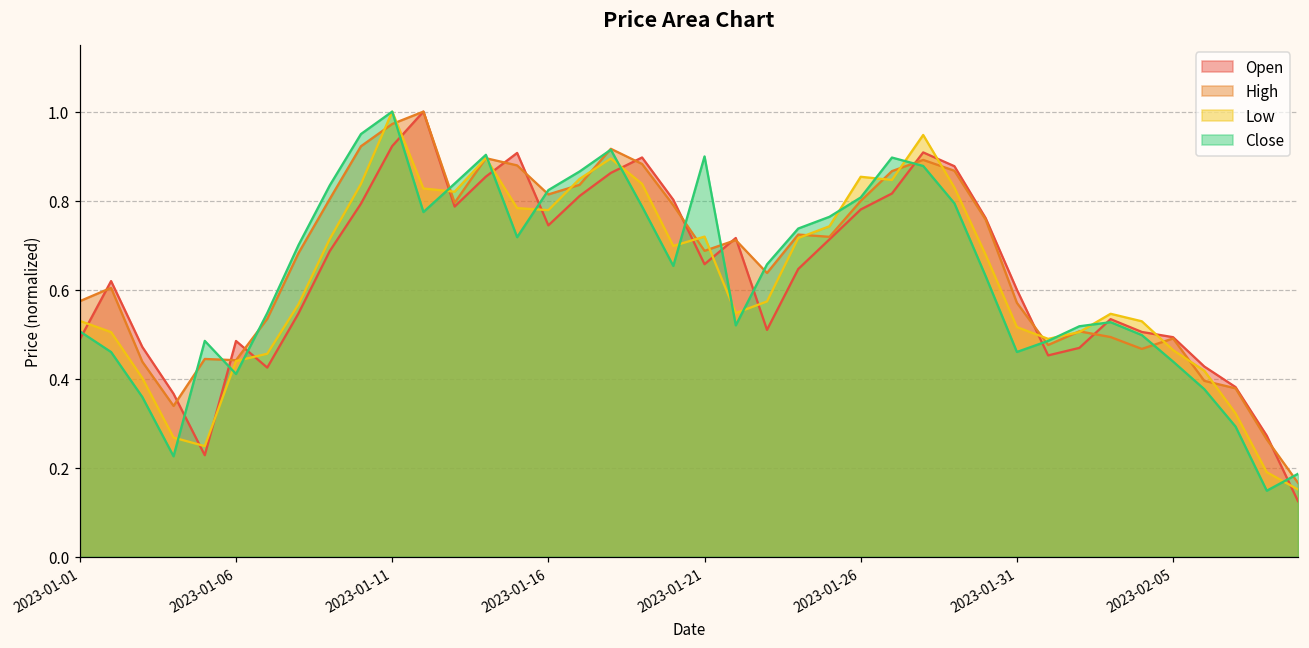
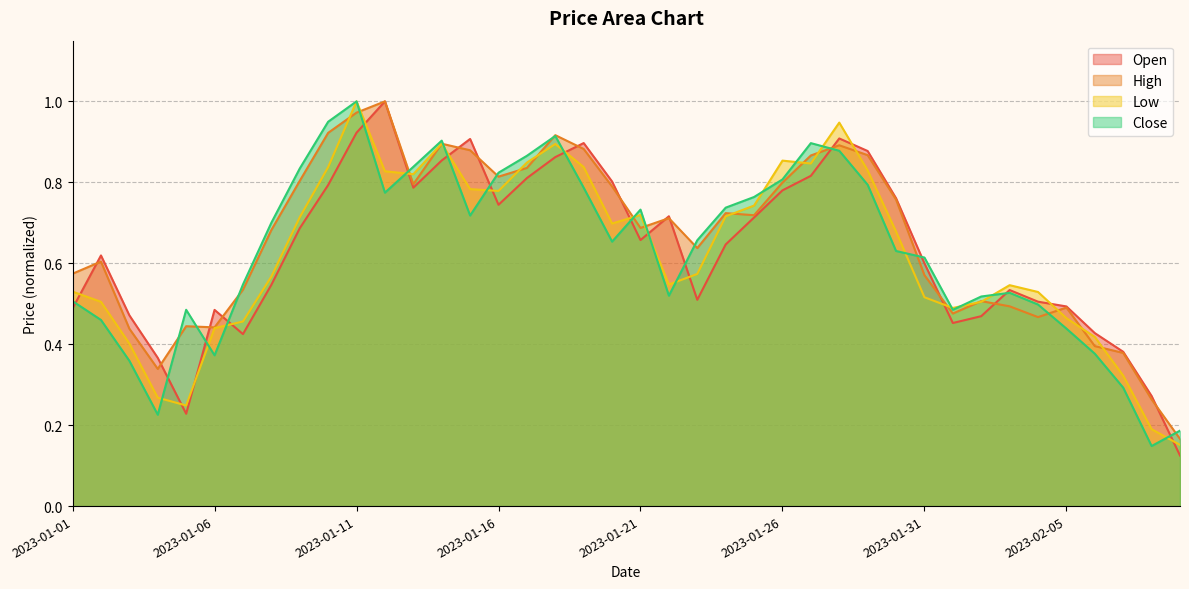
Close, 2023-01-06: 0.41 -> 0.37
Close, 2023-01-21: 0.90 -> 0.73
Close, 2023-01-31: 0.46 -> 0.61
